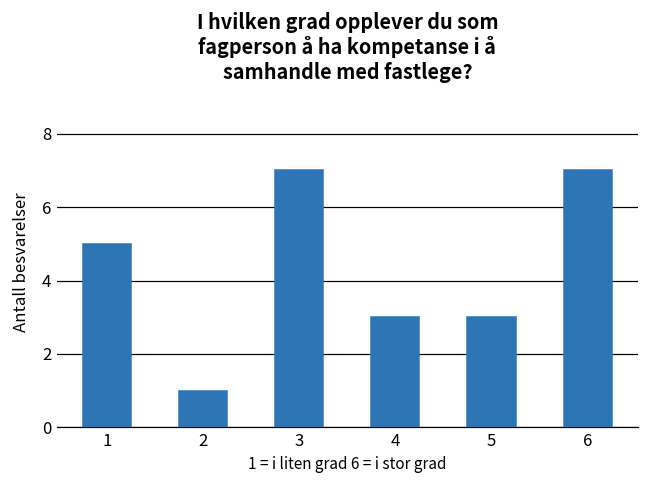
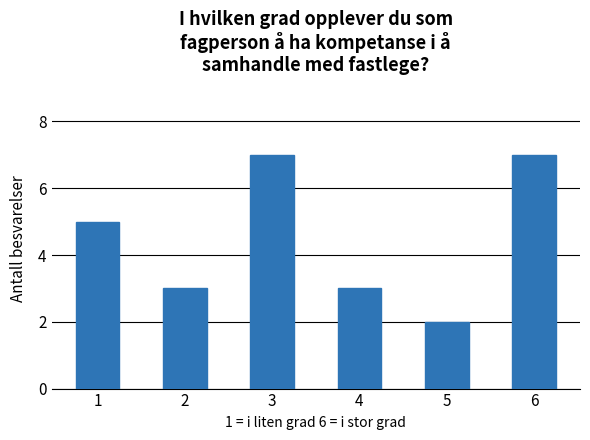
2: 1 -> 3
5: 3 -> 2
